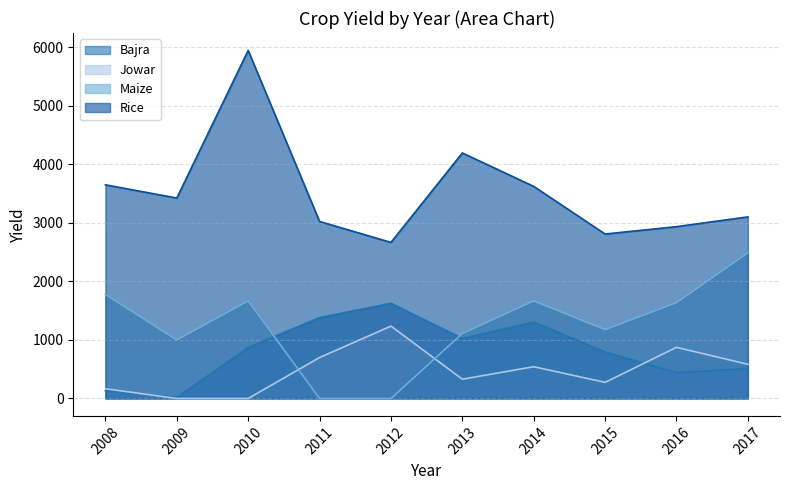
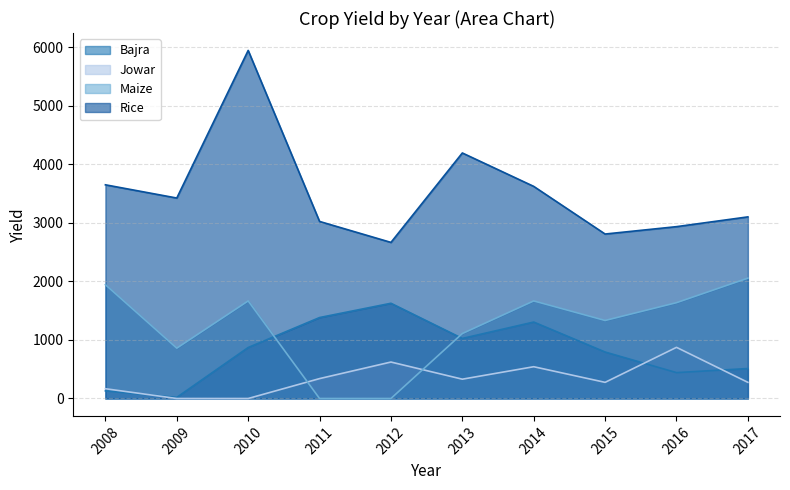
Maize, 2008: 1800 -> 1900
Maize, 2009: 1000 -> 900
Jowar, 2011: 700 -> 300
Jowar, 2012: 1200 -> 600
Maize, 2015: 1200 -> 1300
Jowar, 2017: 600 -> 300
Maize, 2017: 2500 -> 2100
